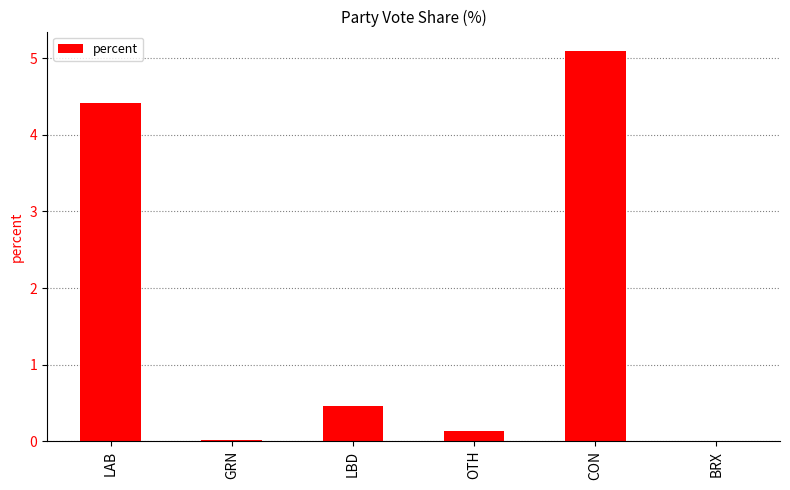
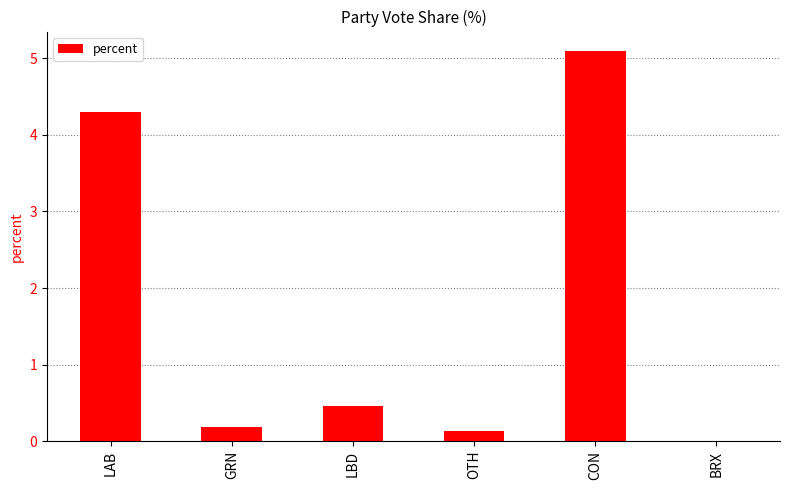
LAB: 4.4 -> 4.3
GRN: 0.0 -> 0.2
